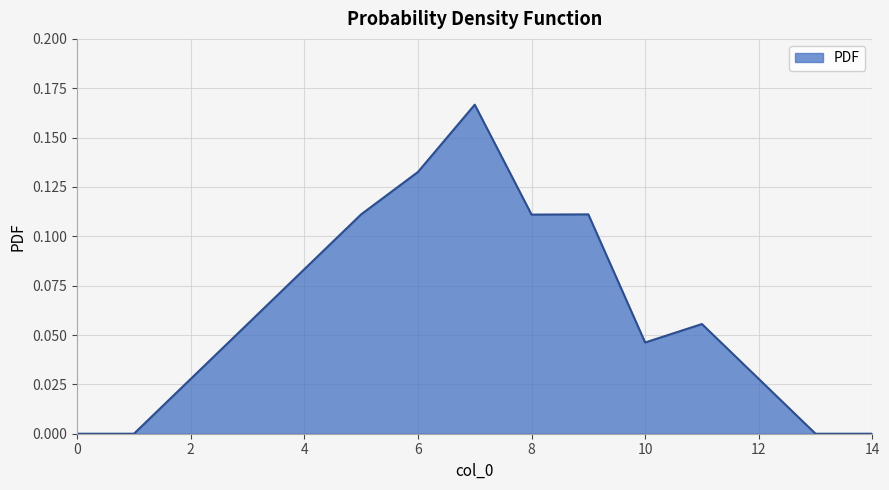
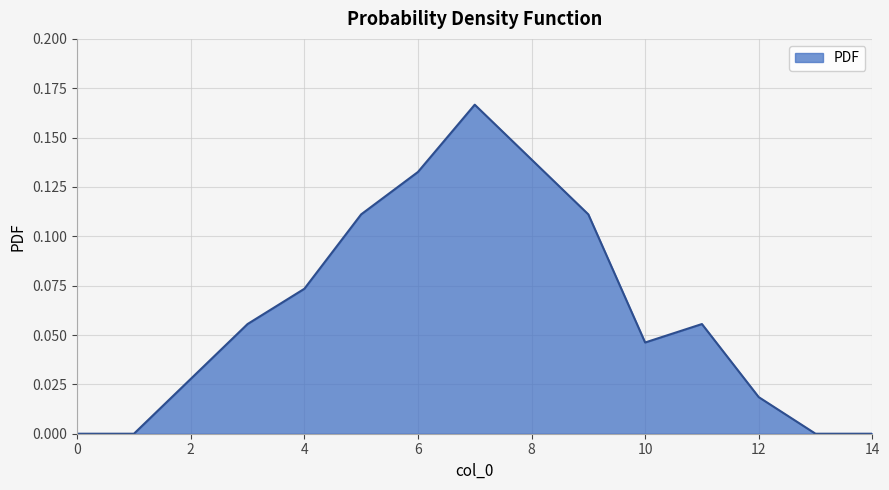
4: 0.083 -> 0.073
8: 0.111 -> 0.139
12: 0.028 -> 0.019
